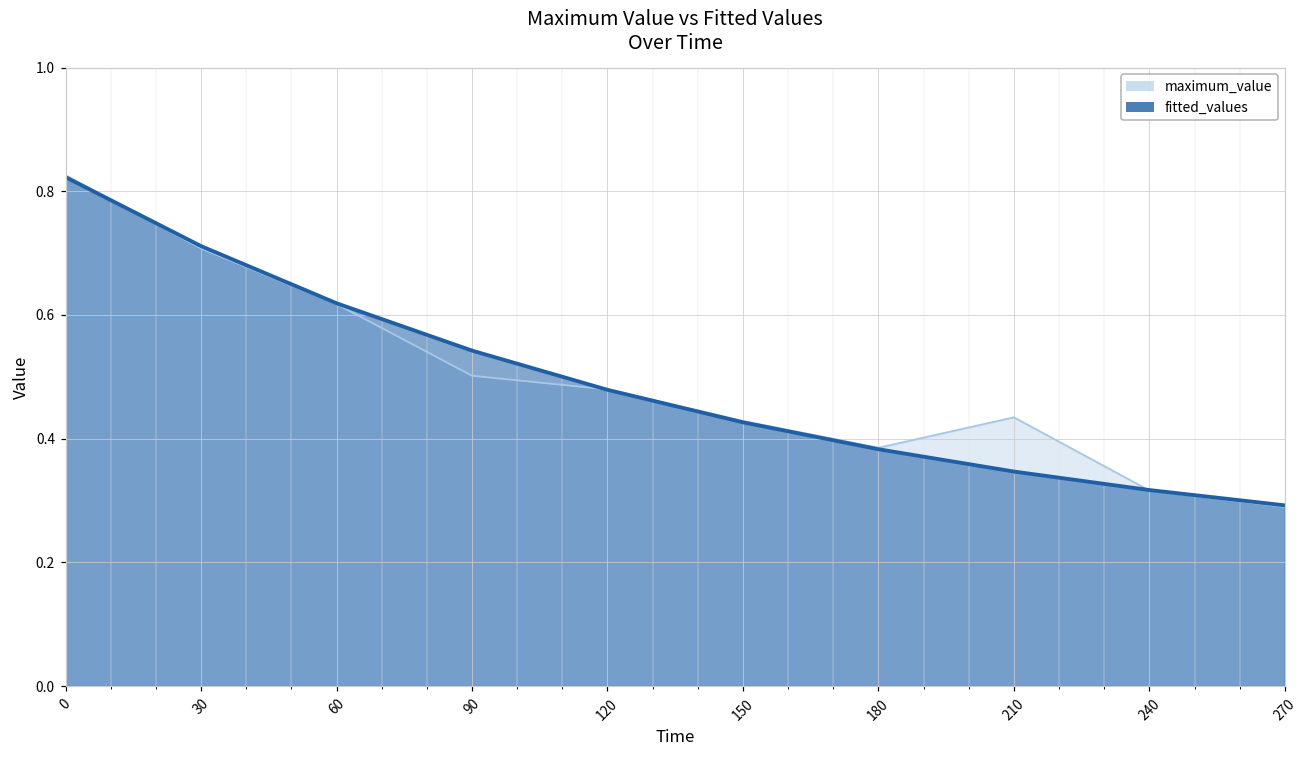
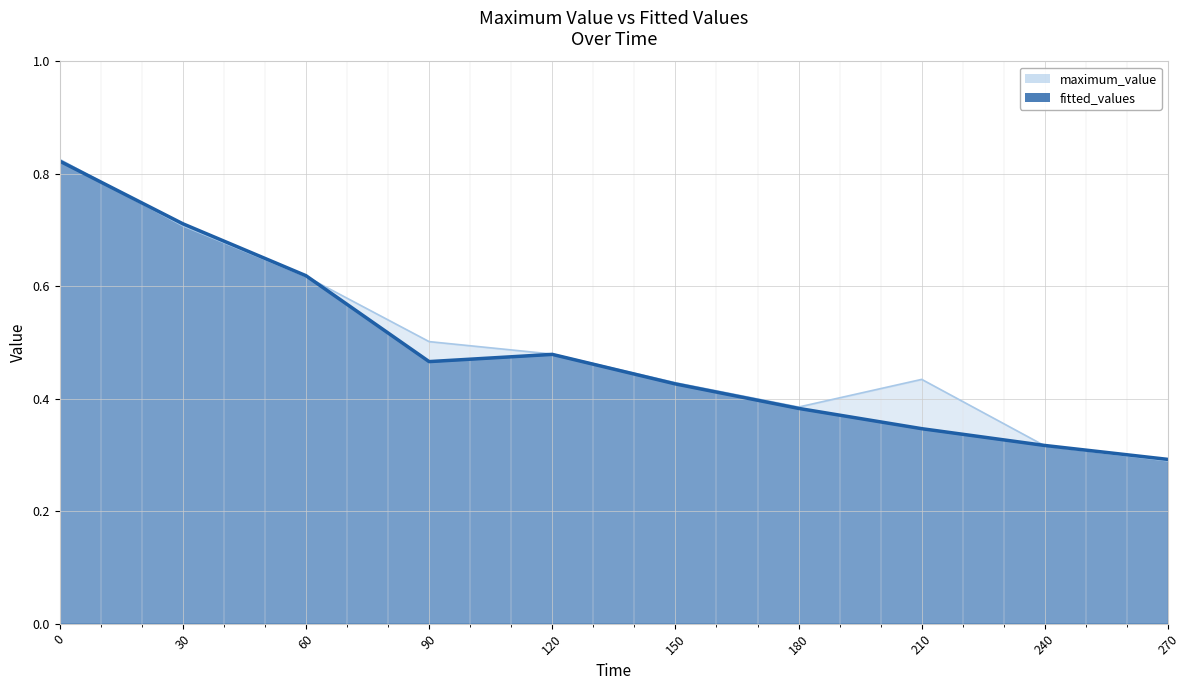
fitted_values, 90: 0.54 -> 0.47
